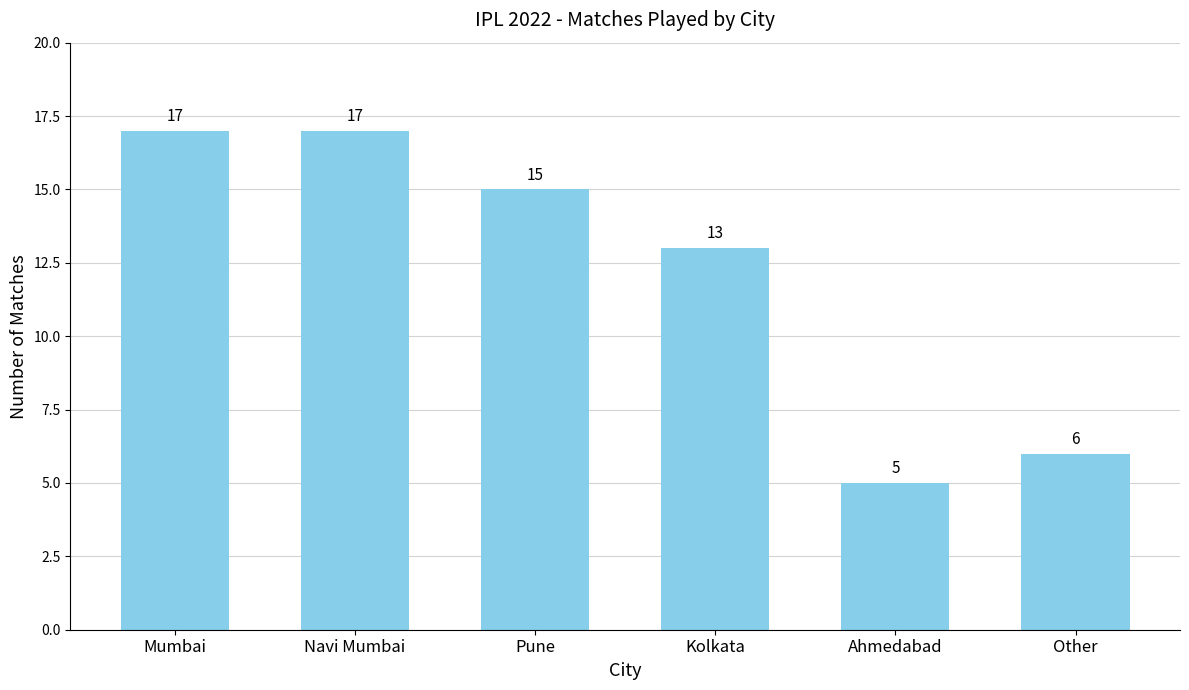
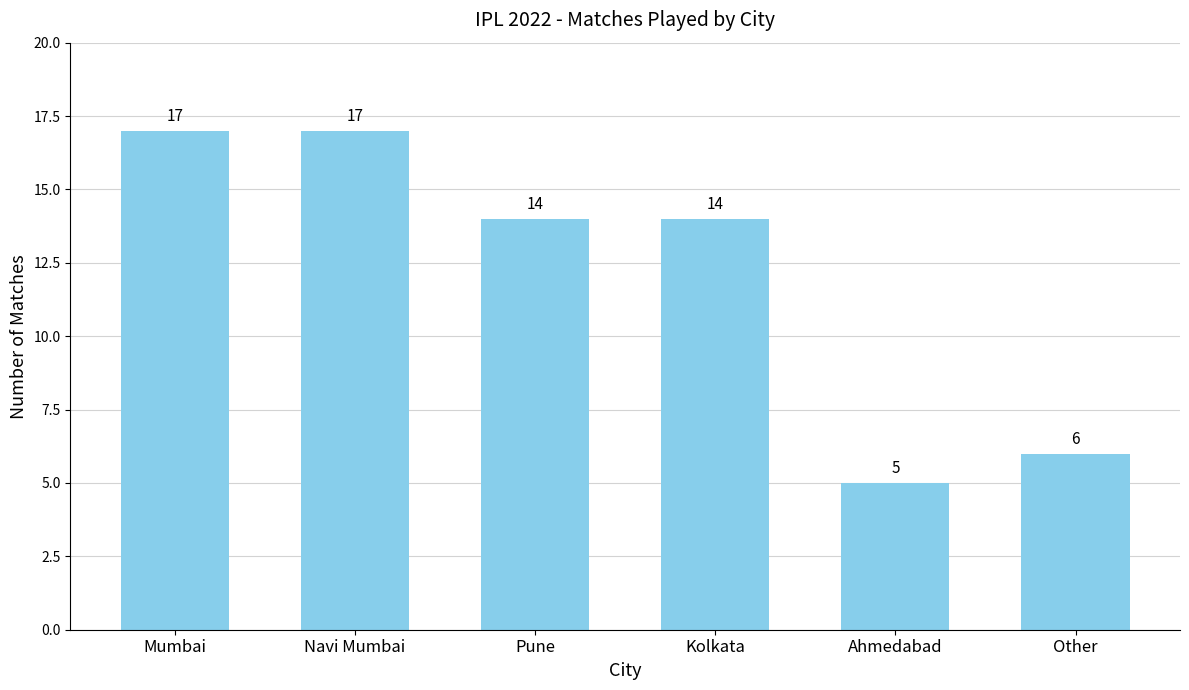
Pune: 15 -> 14
Kolkata: 13 -> 14
